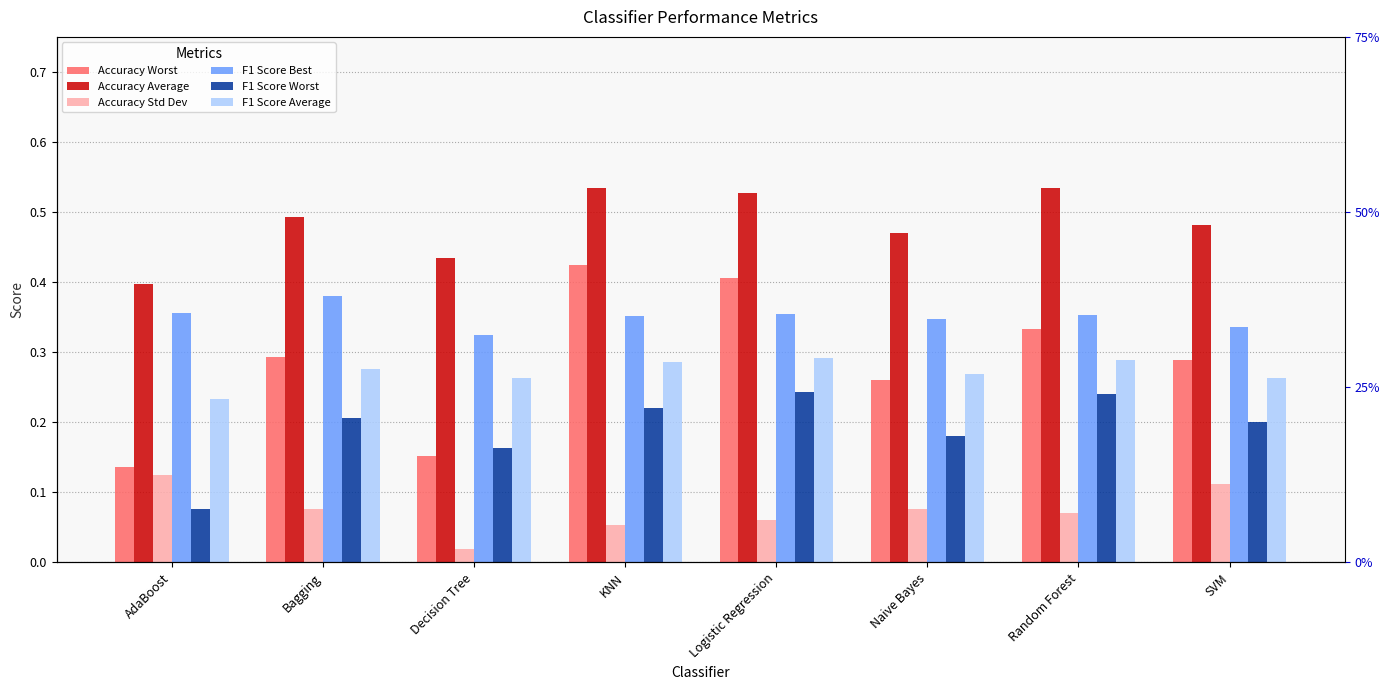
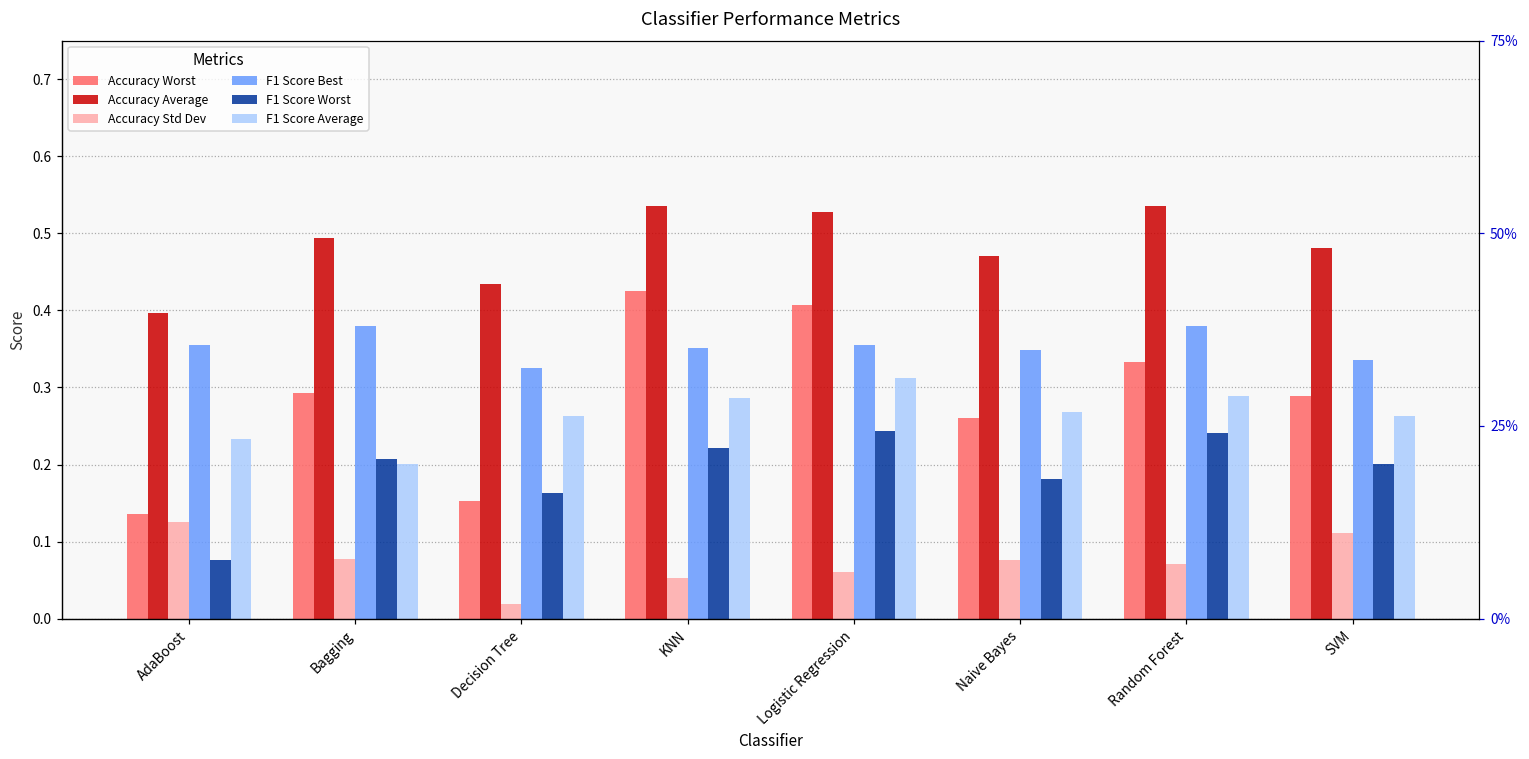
F1 Score Average, Bagging: 0.28 -> 0.20
F1 Score Average, Logistic Regression: 0.29 -> 0.31
F1 Score Best, Random Forest: 0.35 -> 0.38
